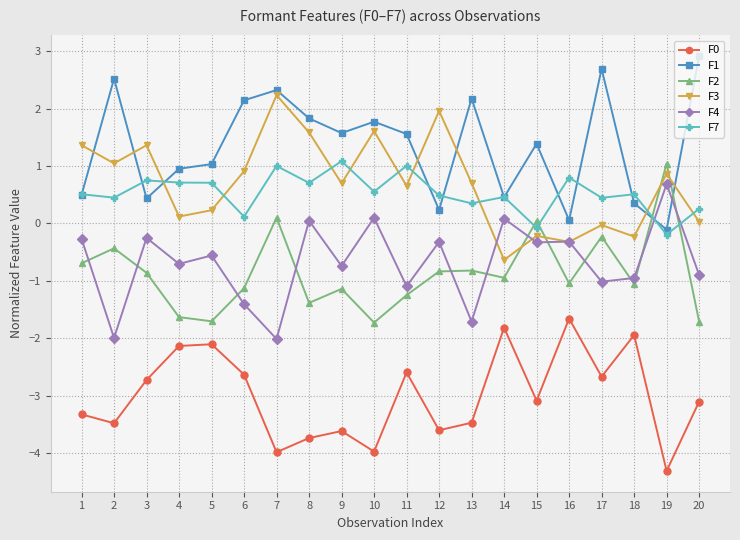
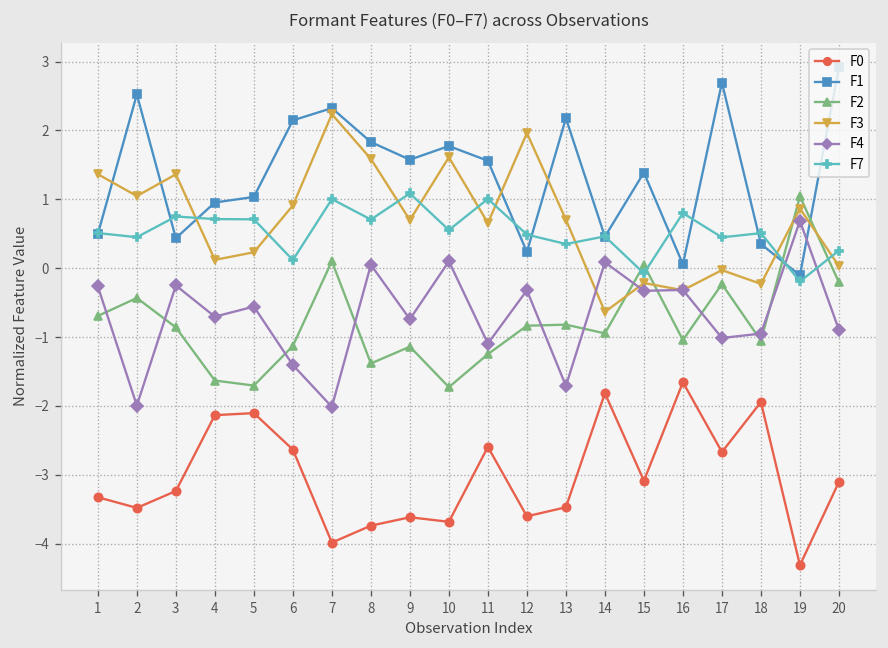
F0, 3: -2.7 -> -3.2
F0, 10: -4.0 -> -3.7
F2, 20: -1.7 -> -0.2
